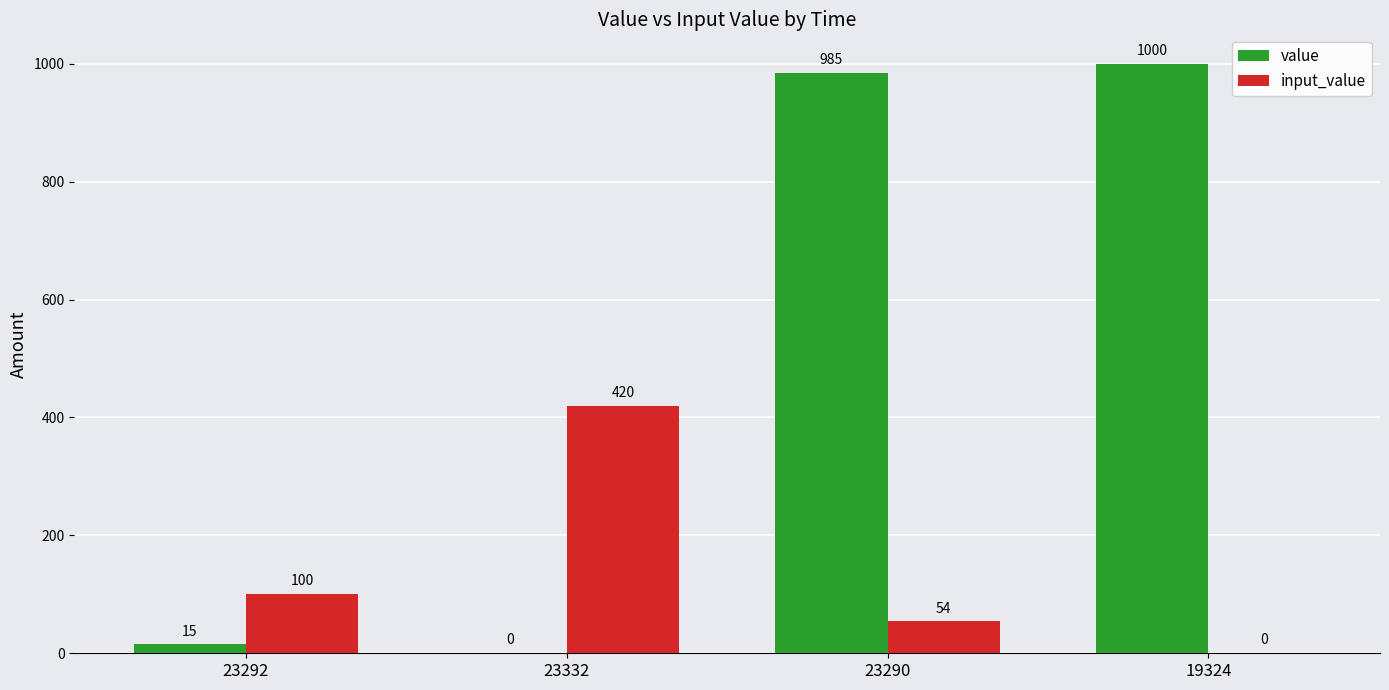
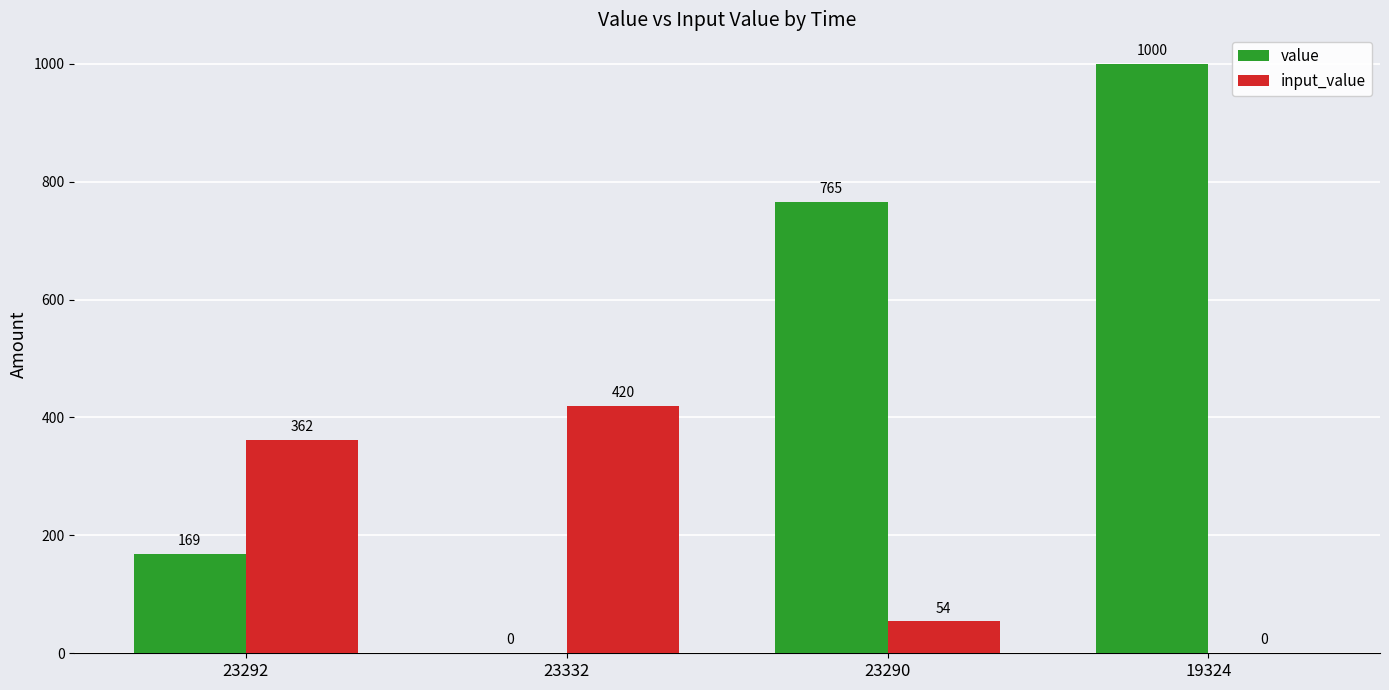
value, 23292: 15 -> 169
input_value, 23292: 100 -> 362
value, 23290: 985 -> 765
